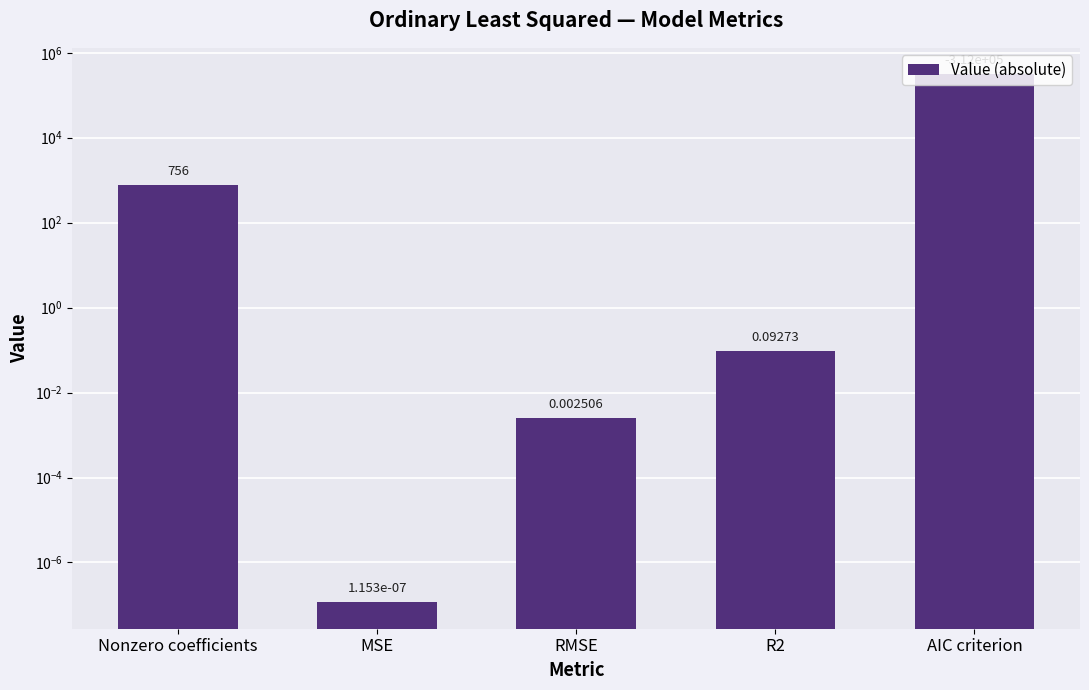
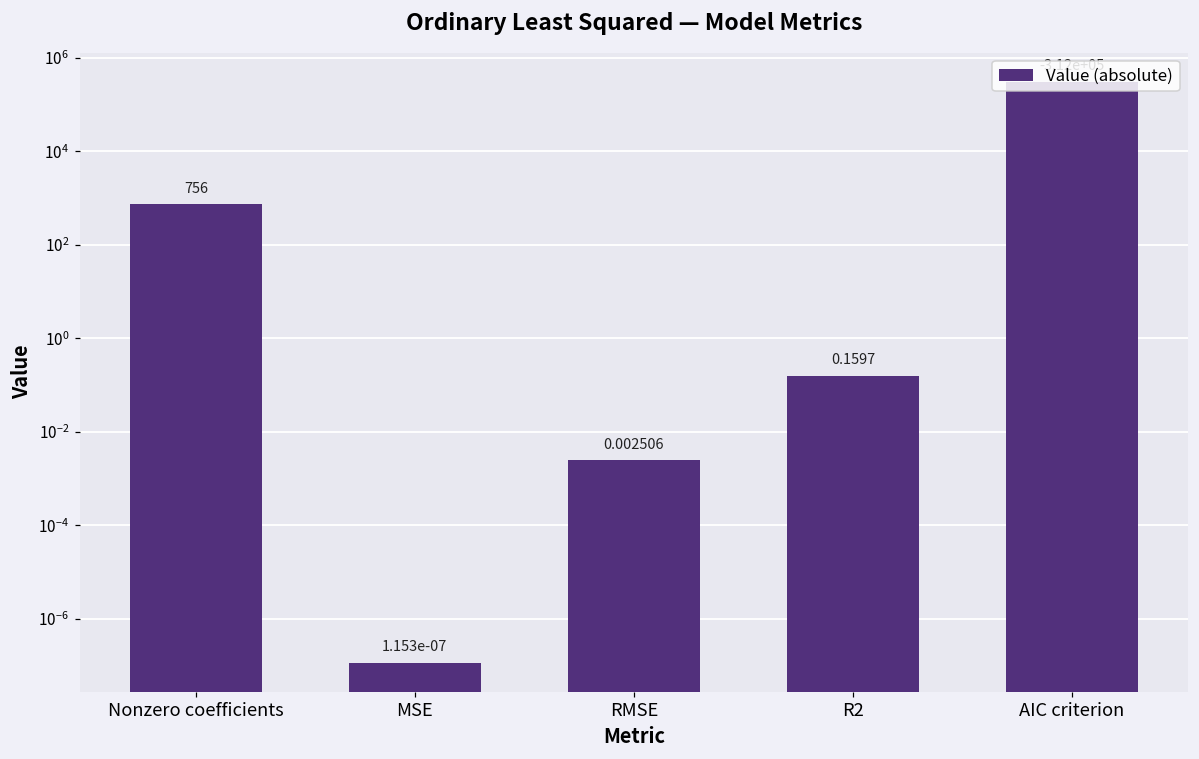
R2: 0.09273 -> 0.1597
